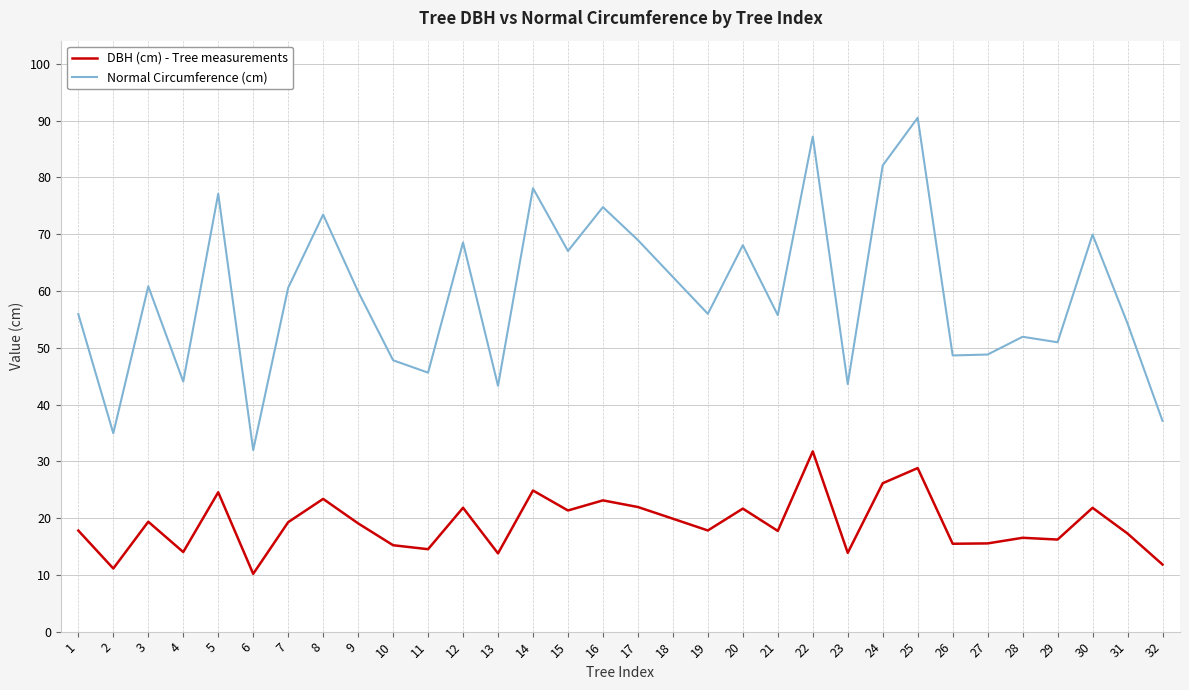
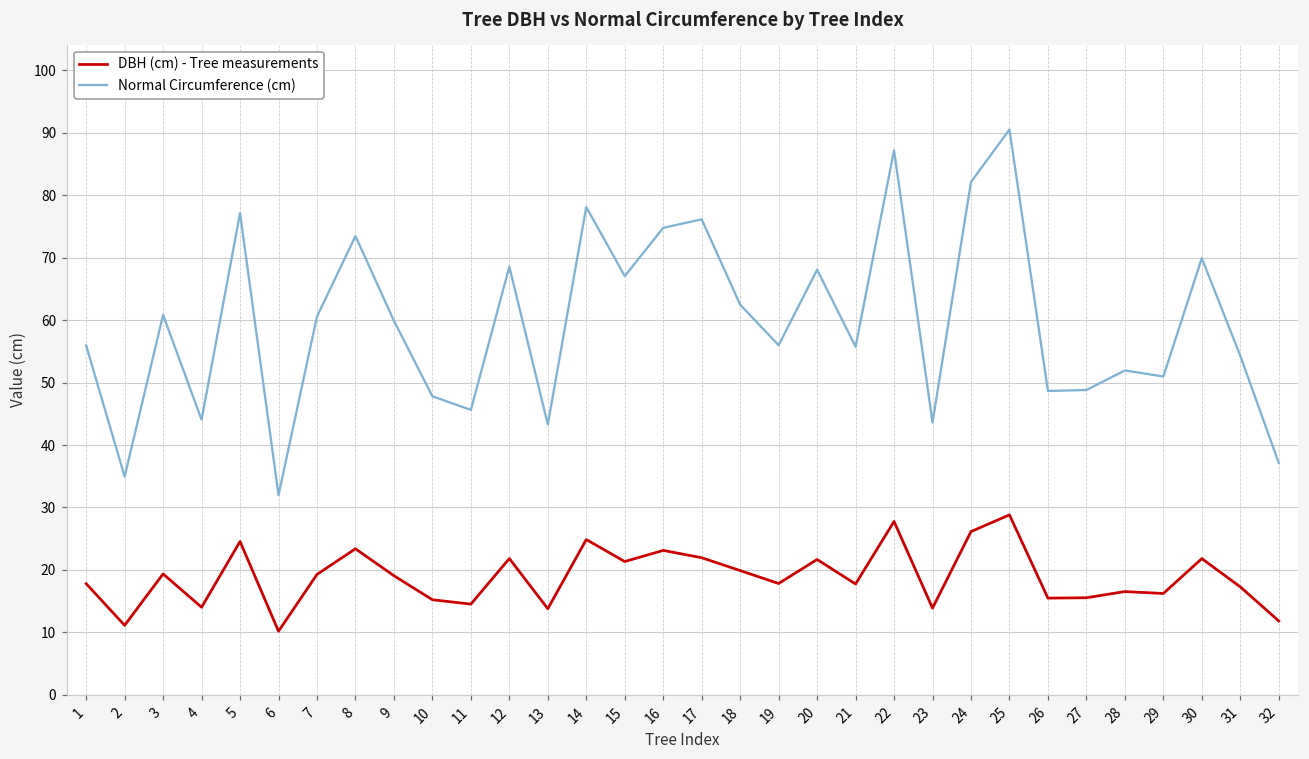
Normal Circumference (cm), 17: 69 -> 76
DBH (cm) - Tree measurements, 22: 32 -> 28
